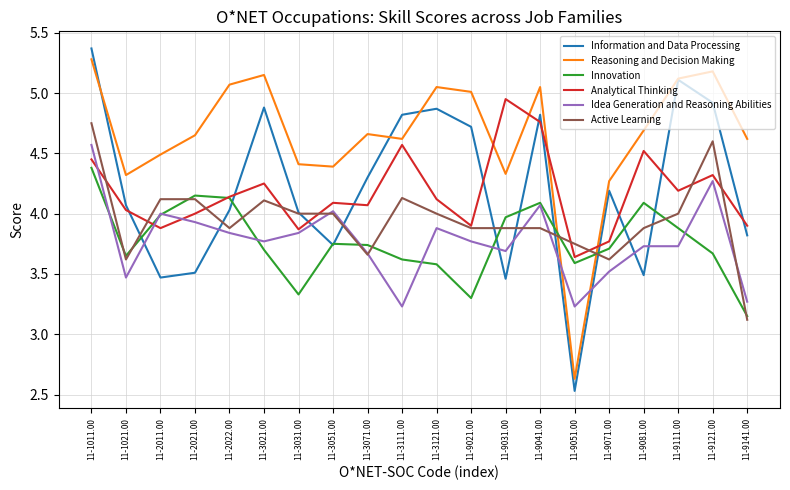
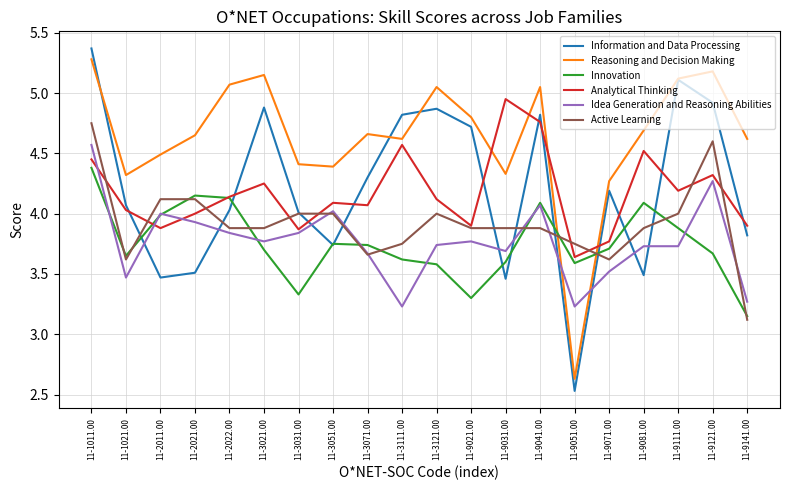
Active Learning, 11-3021.00: 4.11 -> 3.88
Active Learning, 11-3111.00: 4.13 -> 3.75
Idea Generation and Reasoning Abilities, 11-3121.00: 3.88 -> 3.74
Reasoning and Decision Making, 11-9021.00: 5.01 -> 4.80
Innovation, 11-9031.00: 3.97 -> 3.60
